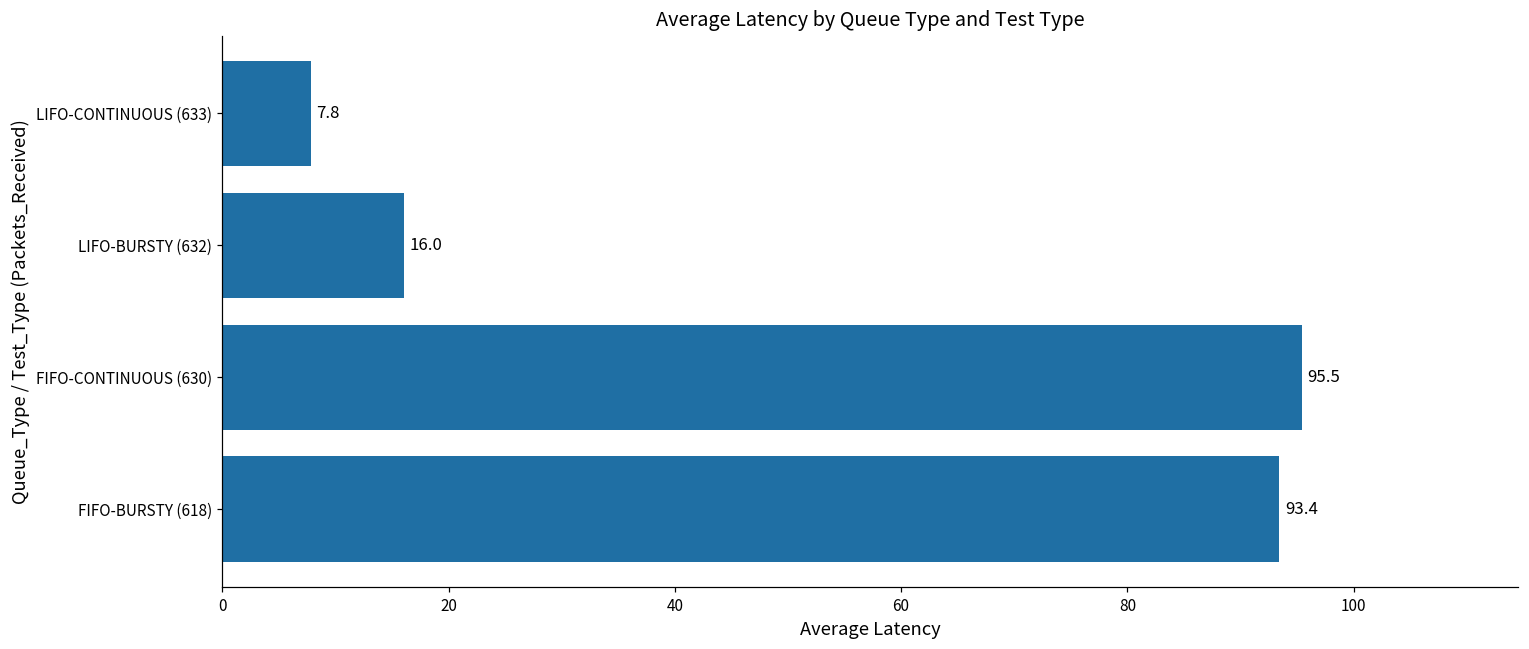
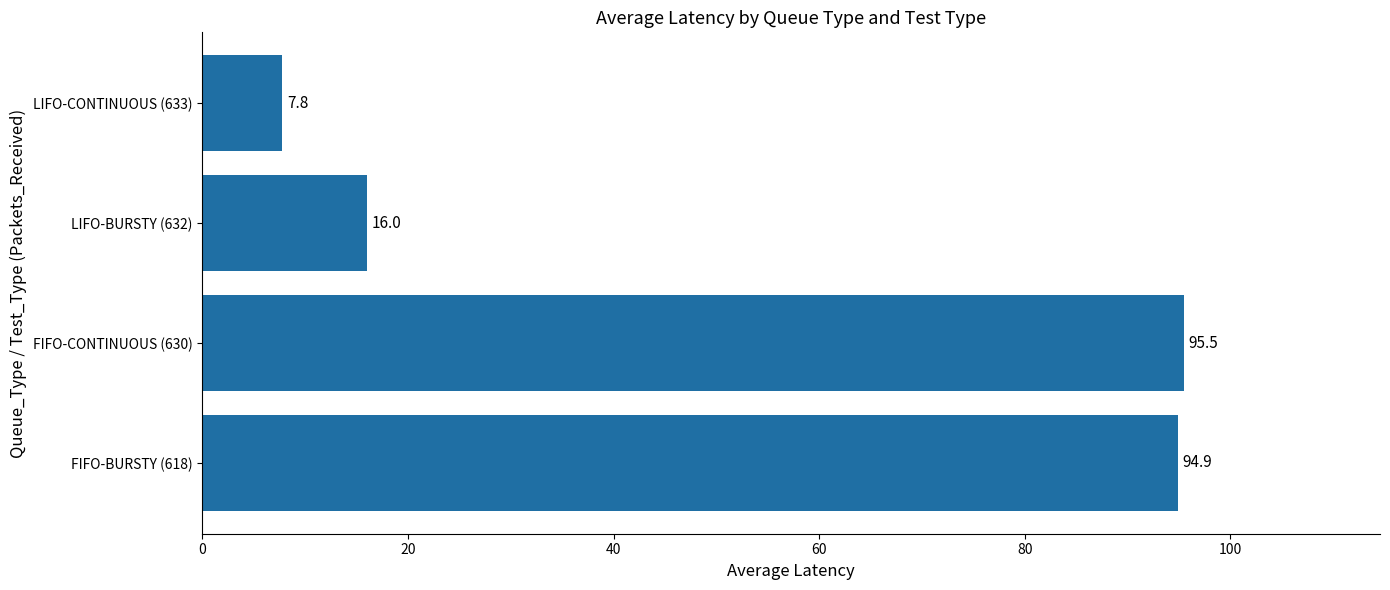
FIFO-BURSTY (618): 93.4 -> 94.9
